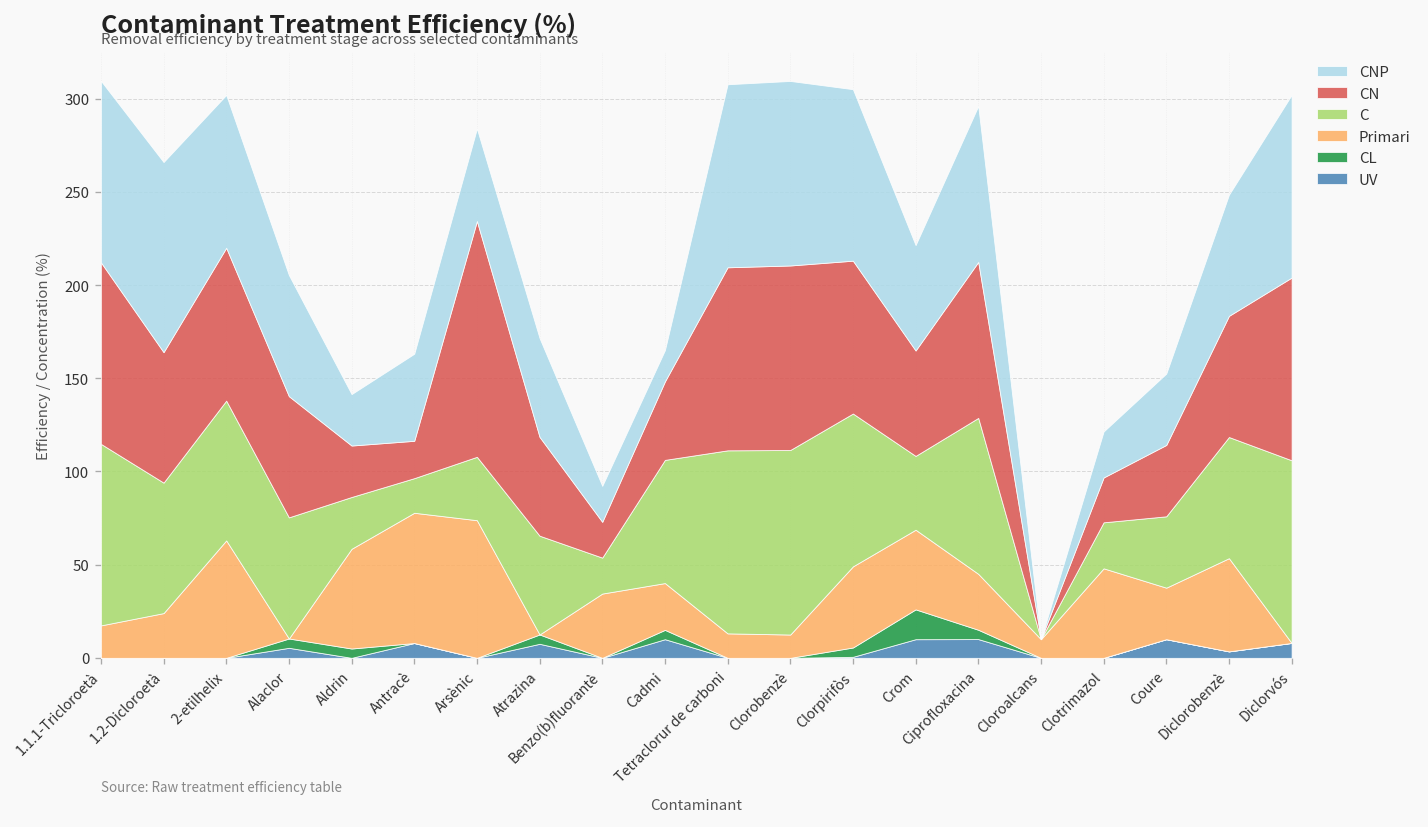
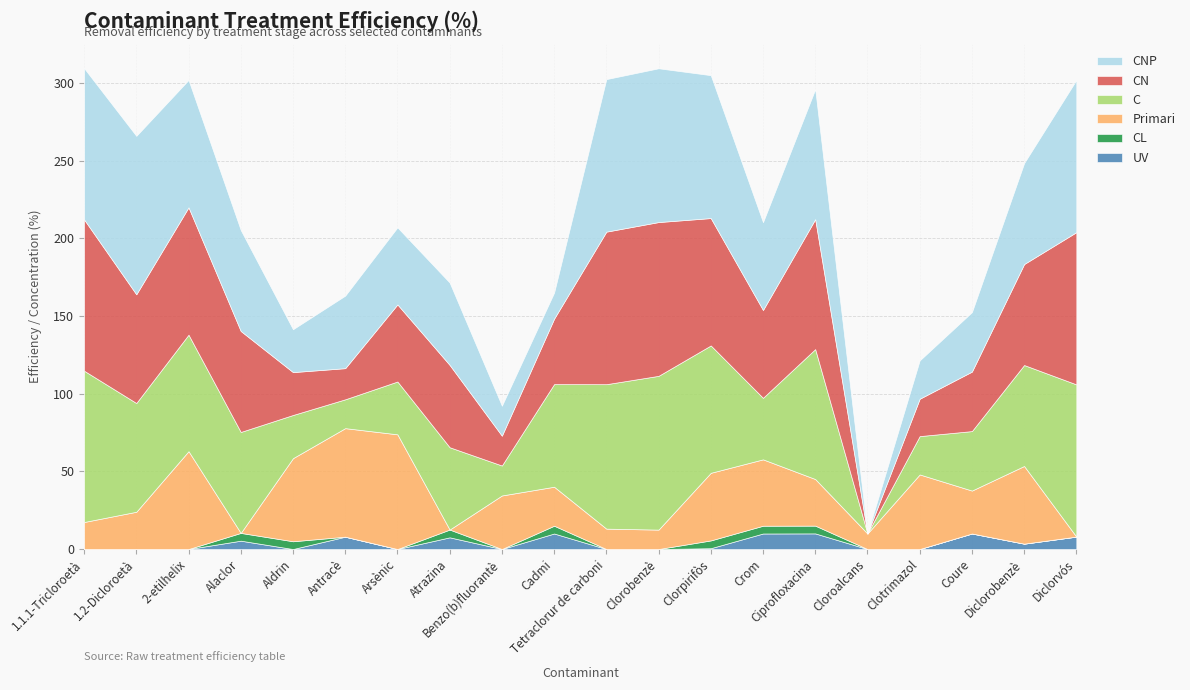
CN, Arsènic: 127 -> 50
C, Tetraclorur de carboni: 98 -> 93
CL, Crom: 16 -> 5
